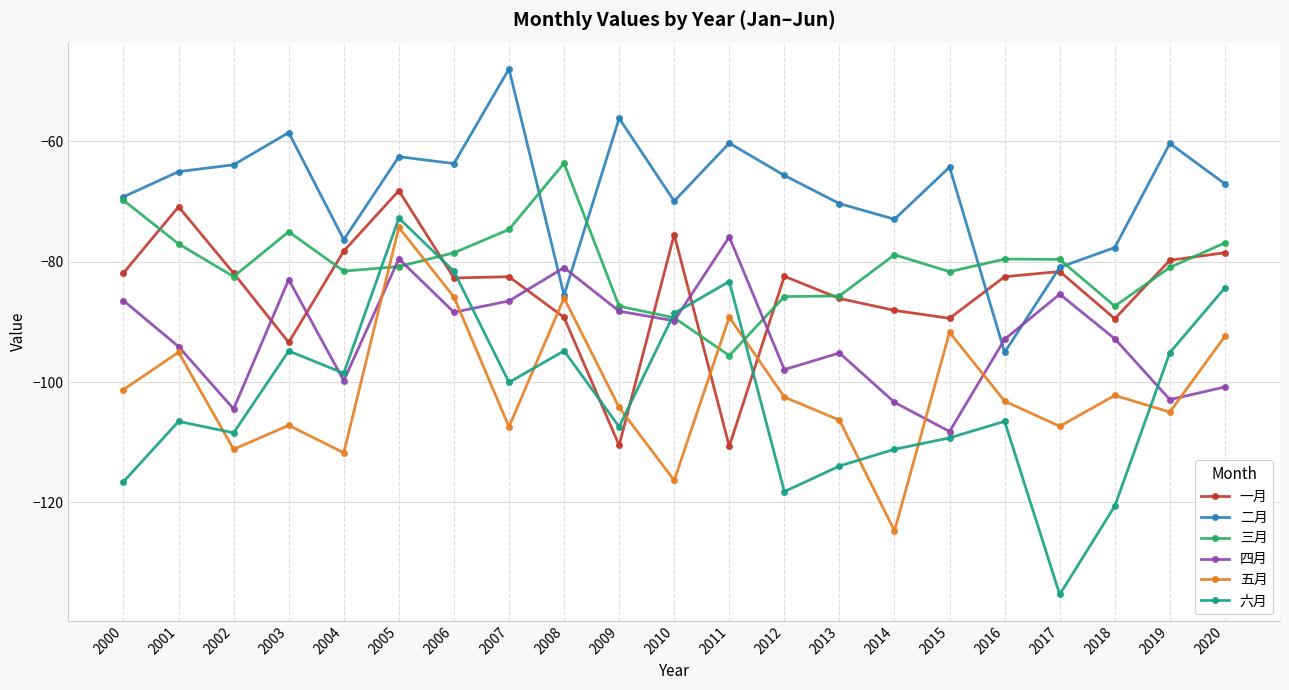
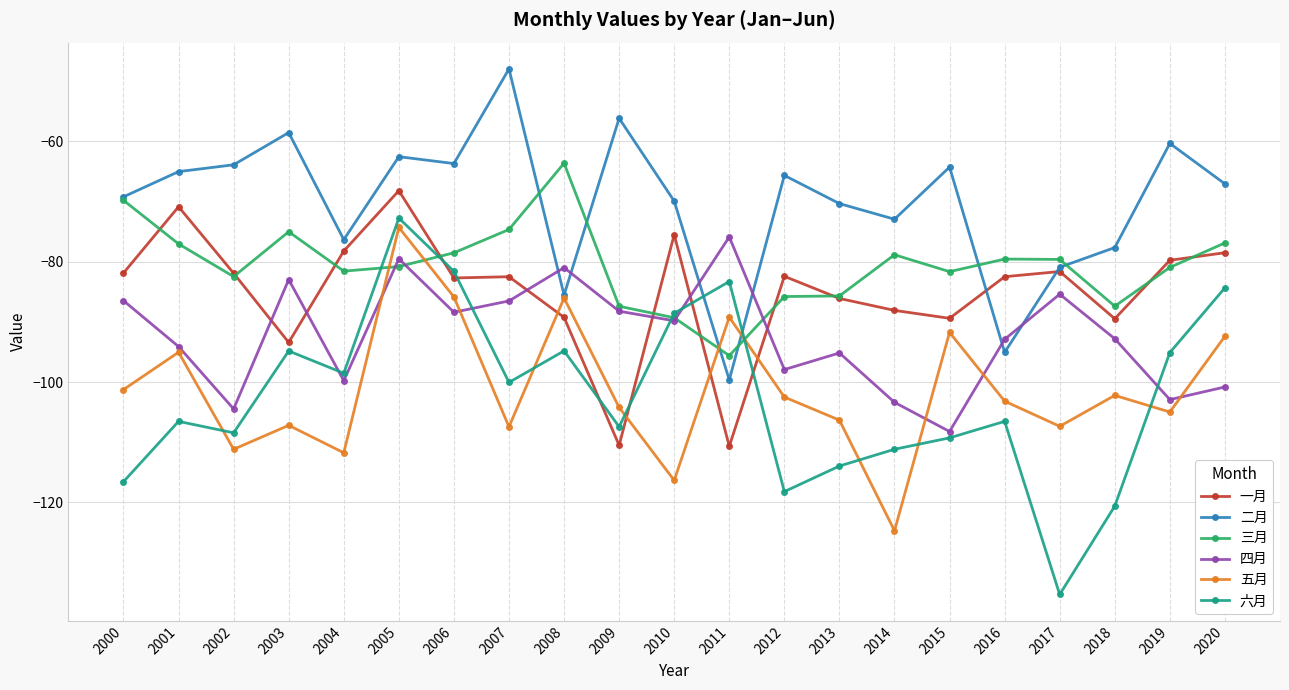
二月, 2011: -60 -> -100
